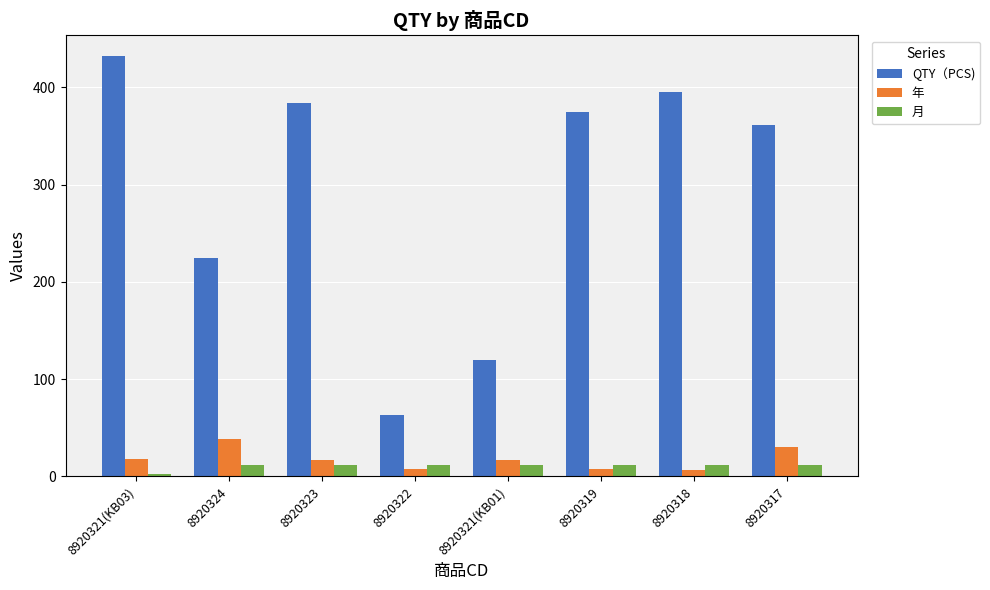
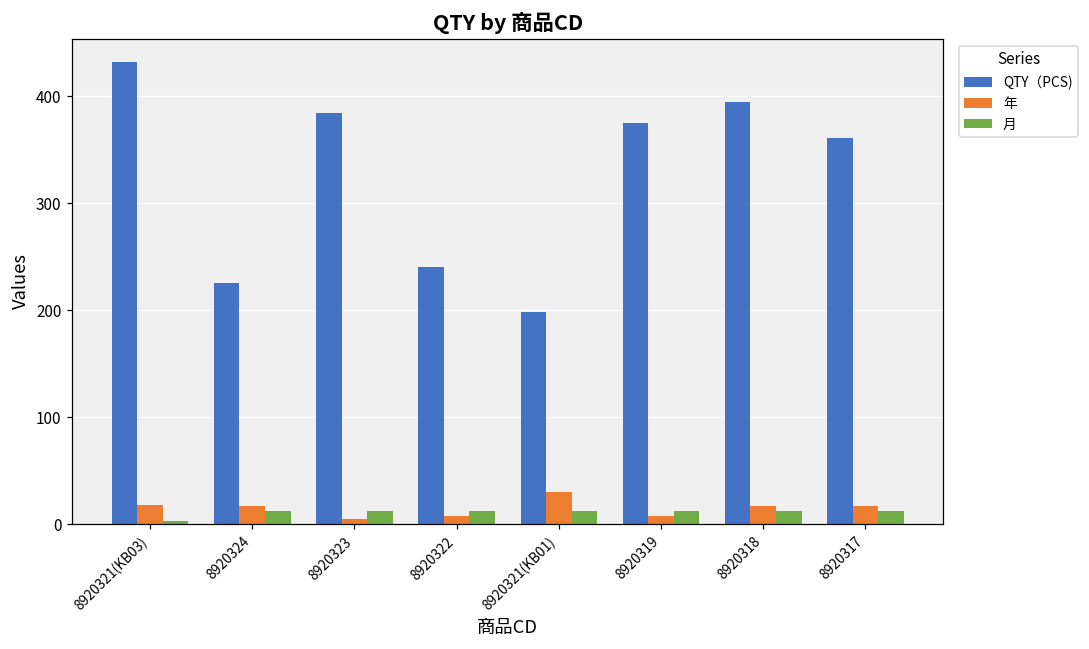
年, 8920324: 40 -> 20
年, 8920323: 20 -> 10
QTY（PCS), 8920322: 60 -> 240
QTY（PCS), 8920321(KB01): 120 -> 200
年, 8920321(KB01): 20 -> 30
年, 8920318: 10 -> 20
年, 8920317: 30 -> 20
